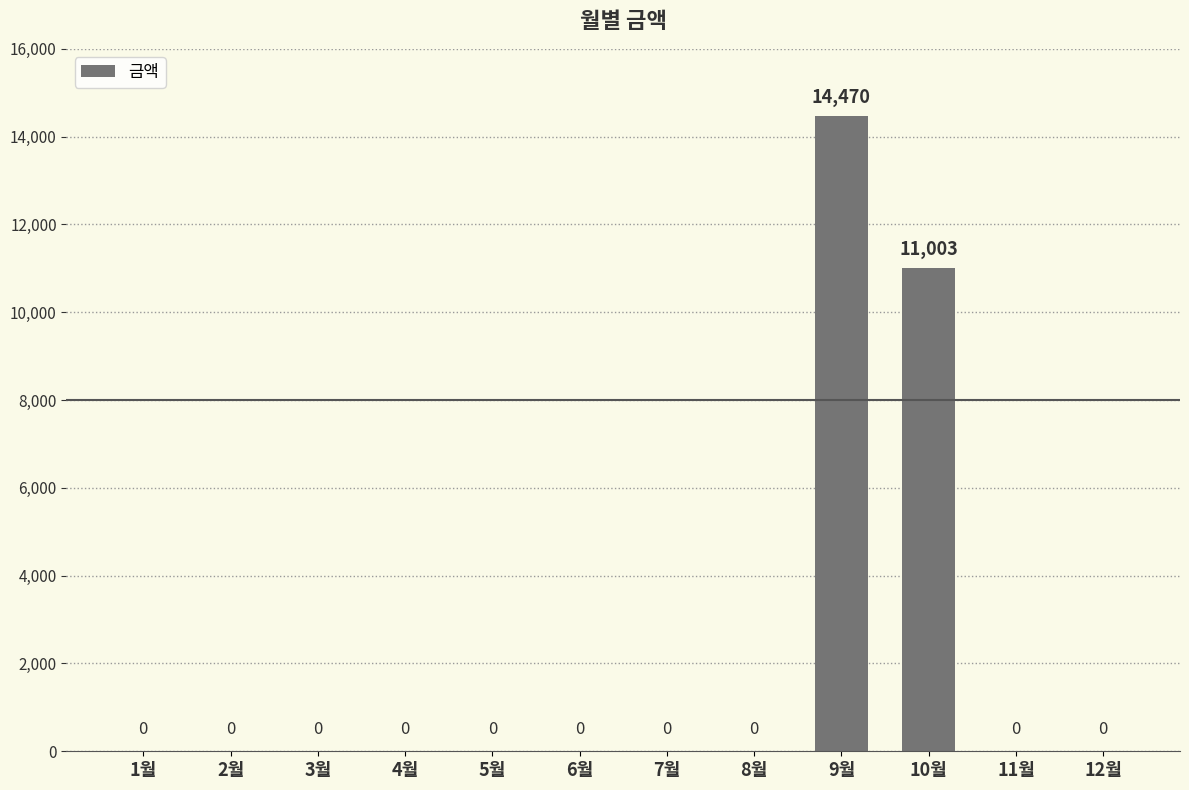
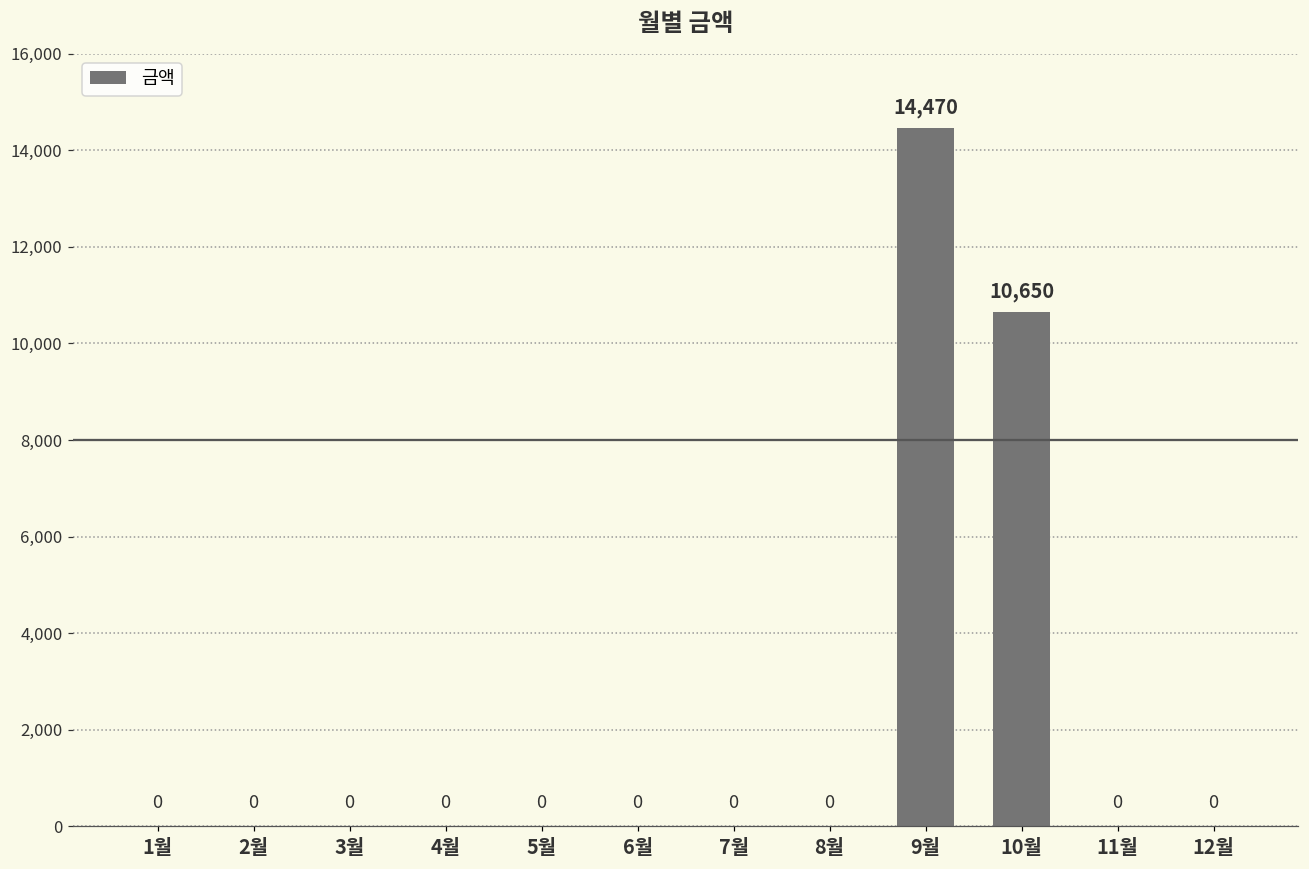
10월: 11,003 -> 10,650
